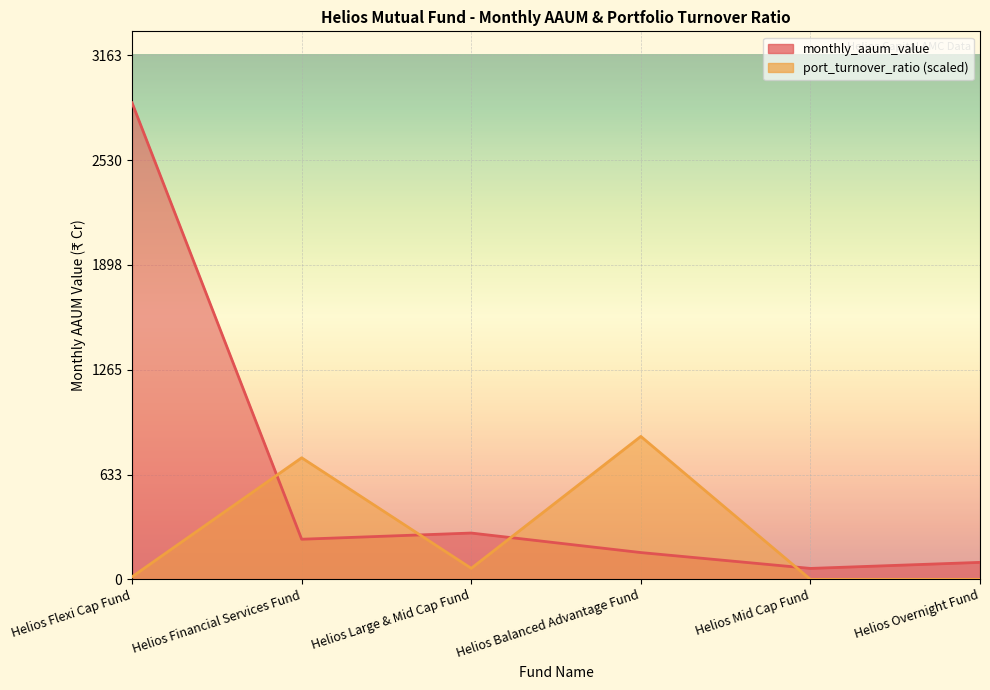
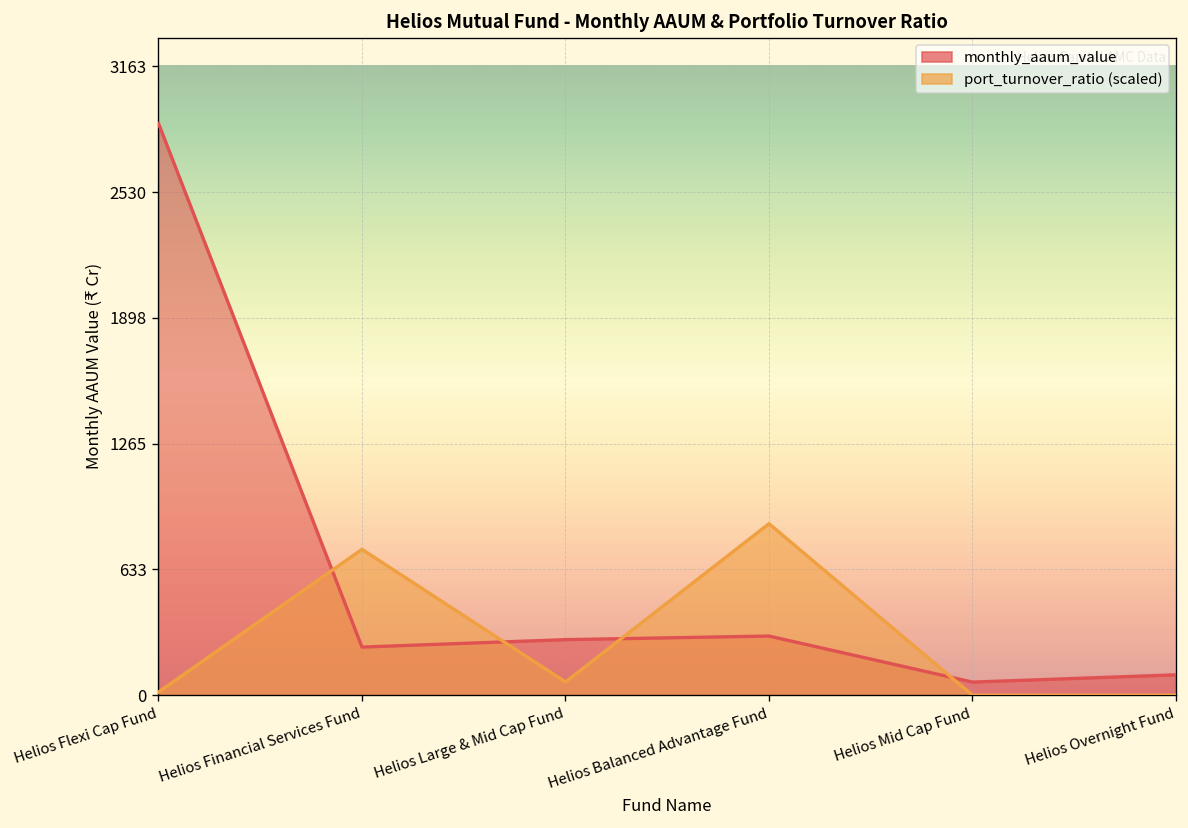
monthly_aaum_value, Helios Balanced Advantage Fund: 160 -> 300
